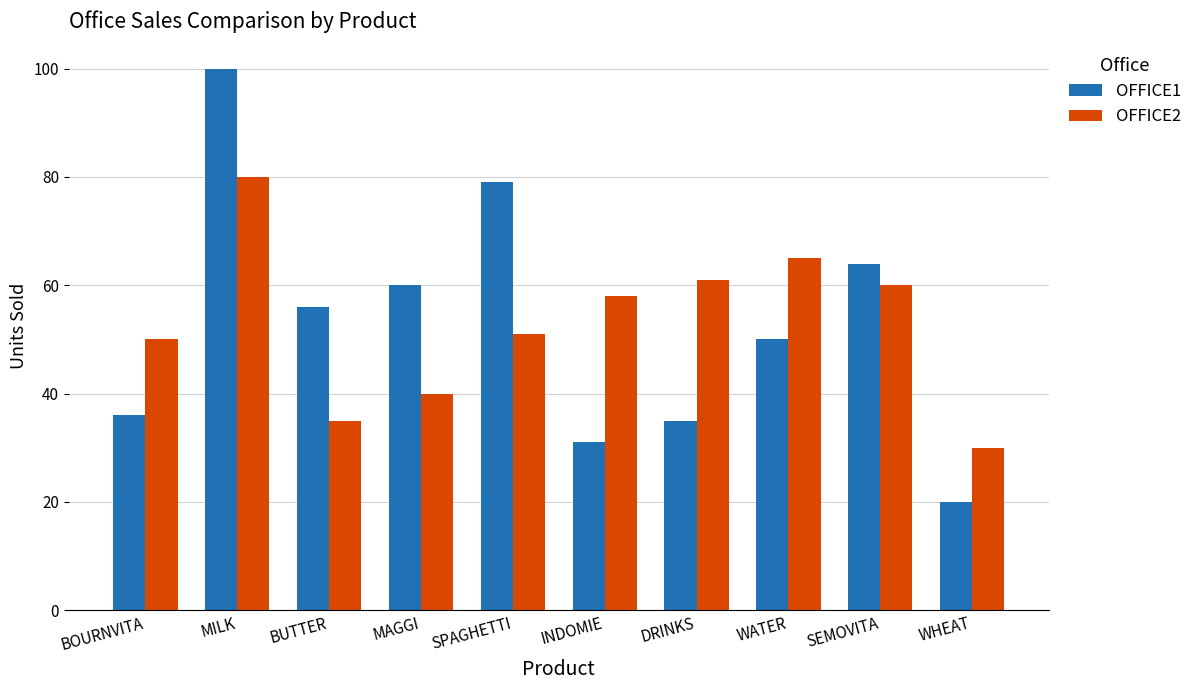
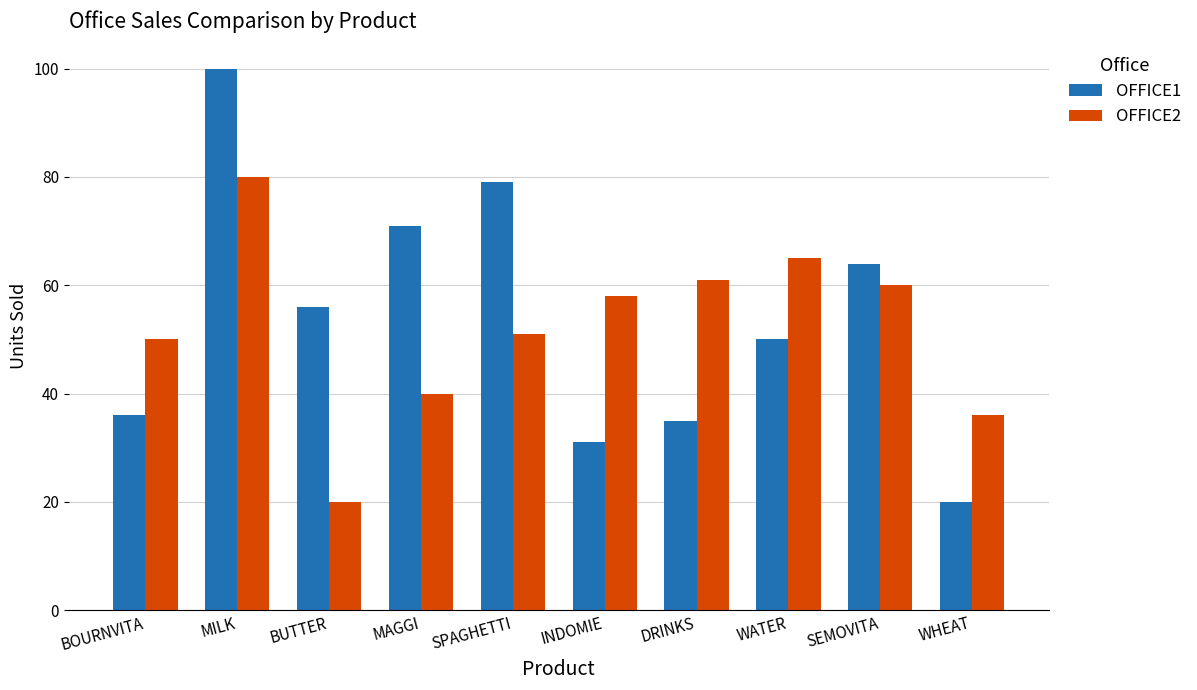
OFFICE2, BUTTER: 35 -> 20
OFFICE1, MAGGI: 60 -> 71
OFFICE2, WHEAT: 30 -> 36
